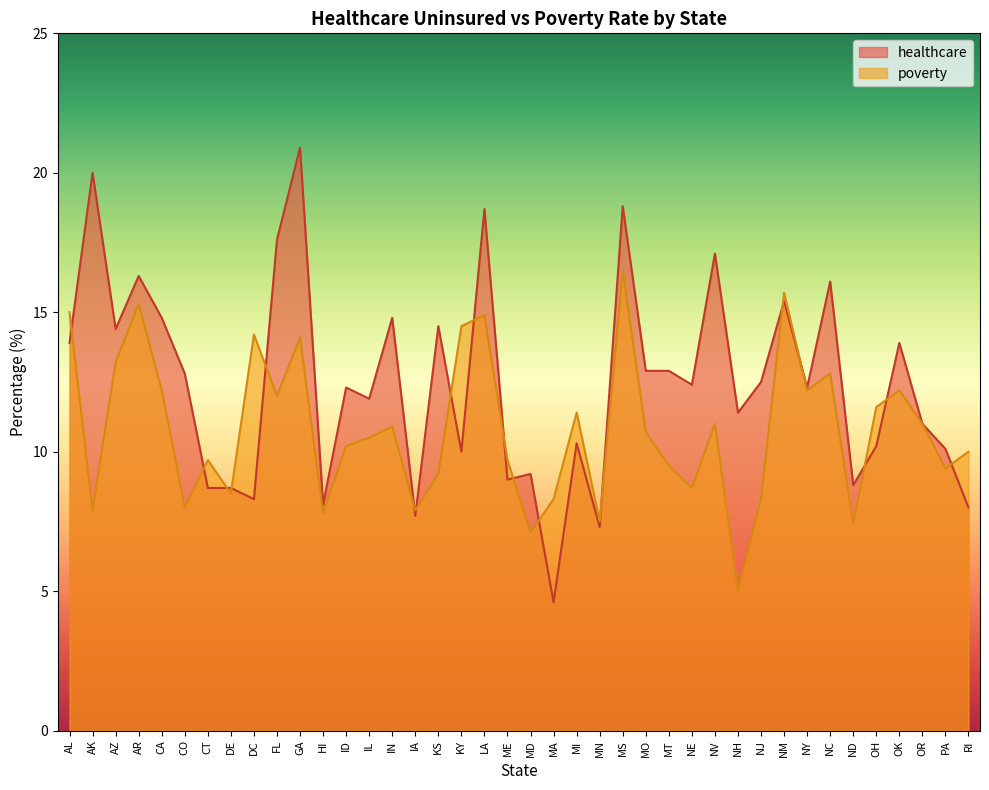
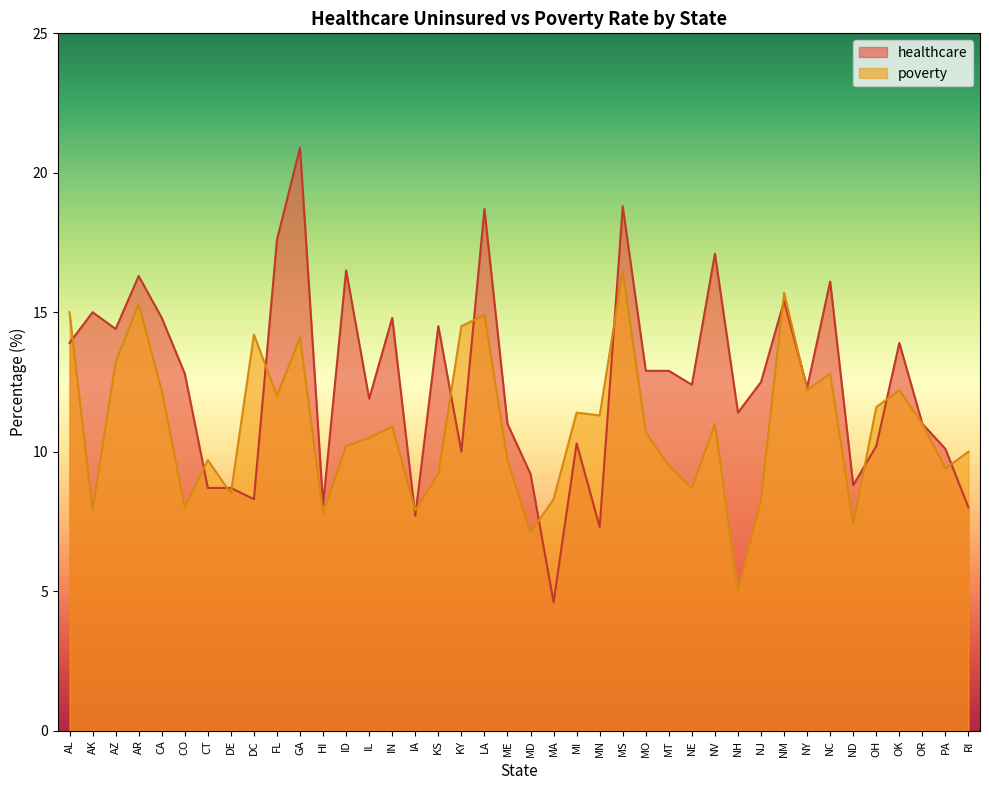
healthcare, AK: 20 -> 15
healthcare, ID: 12.3 -> 16.5
healthcare, ME: 9 -> 11
poverty, MN: 7.5 -> 11.3
